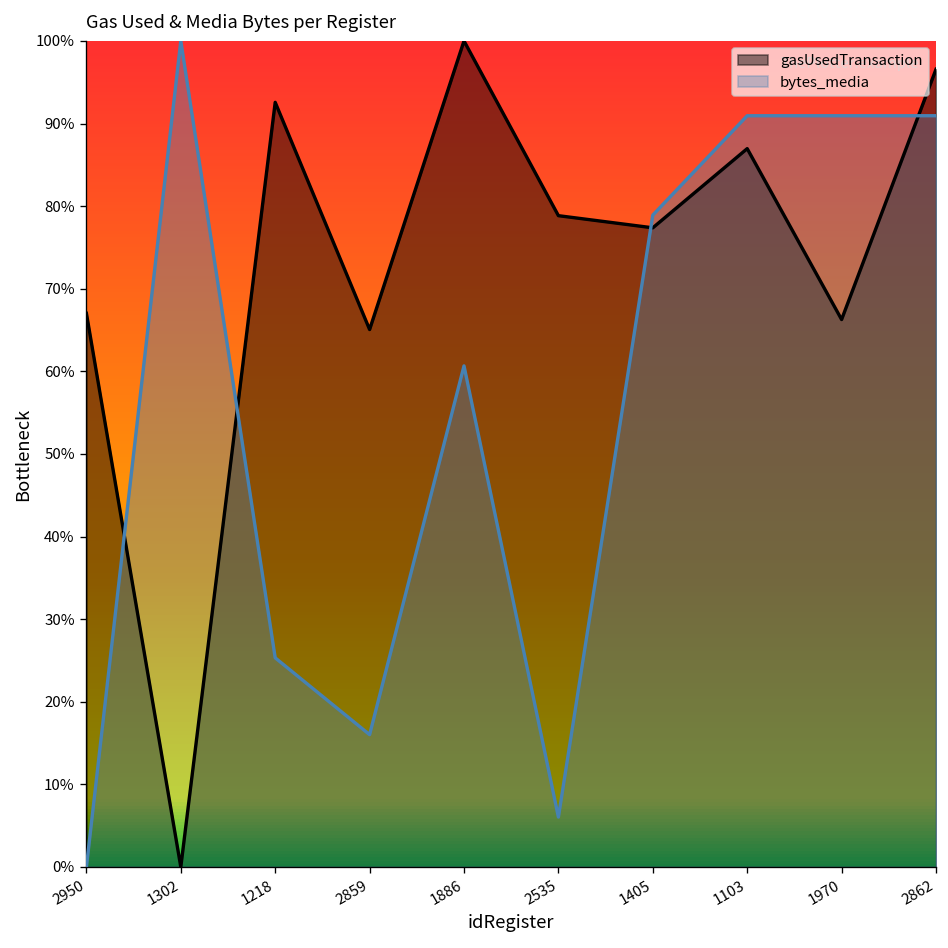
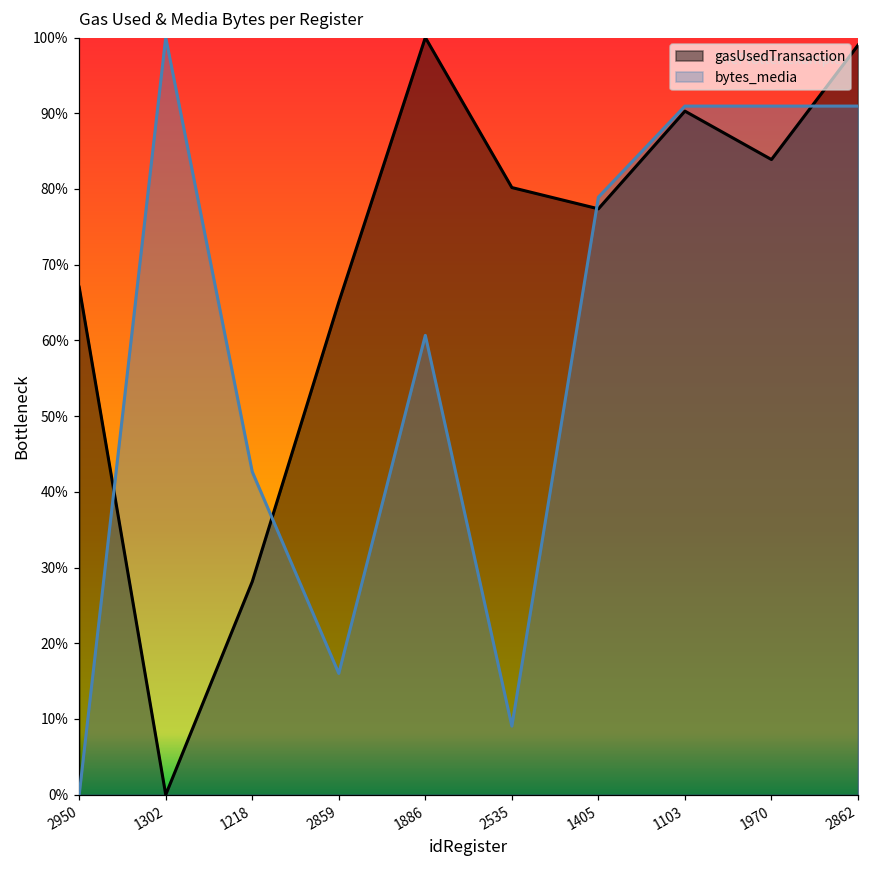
gasUsedTransaction, 1218: 93% -> 28%
bytes_media, 1218: 25% -> 43%
gasUsedTransaction, 2535: 79% -> 80%
bytes_media, 2535: 6% -> 9%
gasUsedTransaction, 1103: 87% -> 90%
gasUsedTransaction, 1970: 66% -> 84%
gasUsedTransaction, 2862: 97% -> 99%
